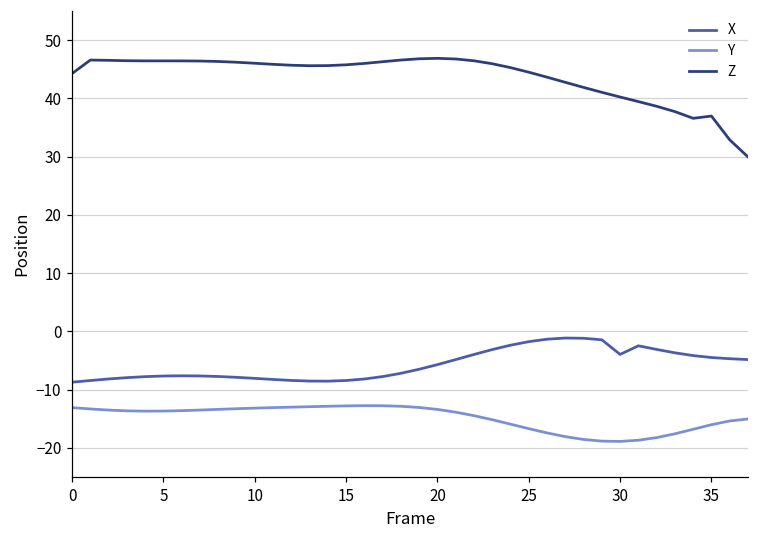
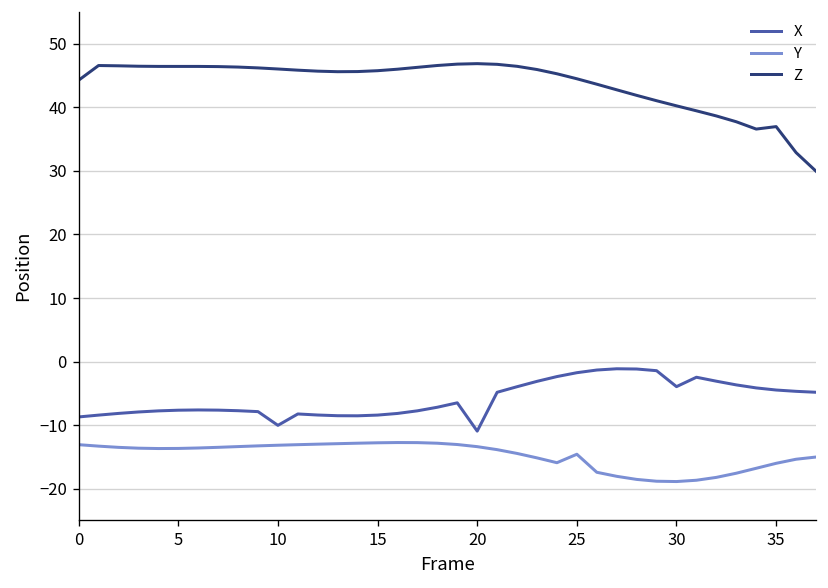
X, 10: -8 -> -10
X, 20: -6 -> -11
Y, 25: -17 -> -15
